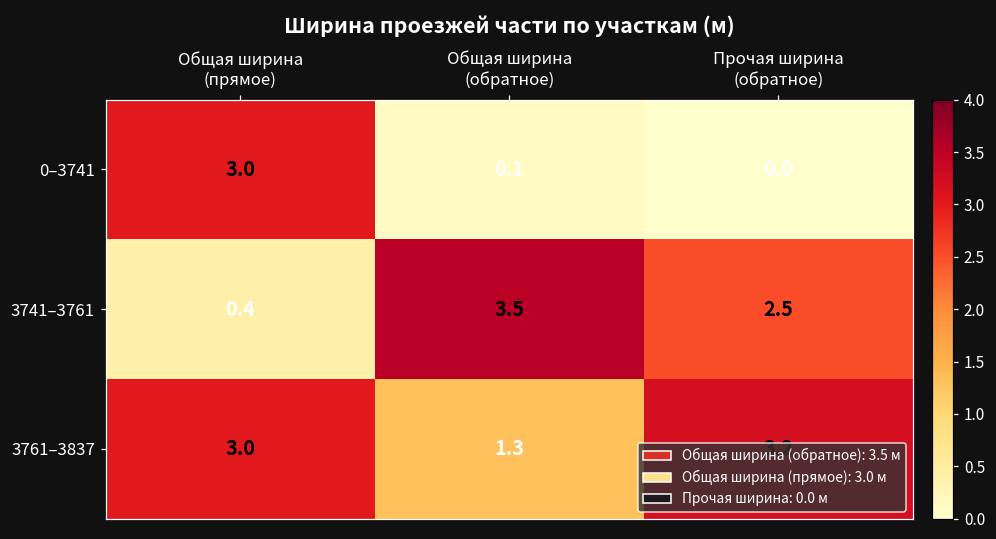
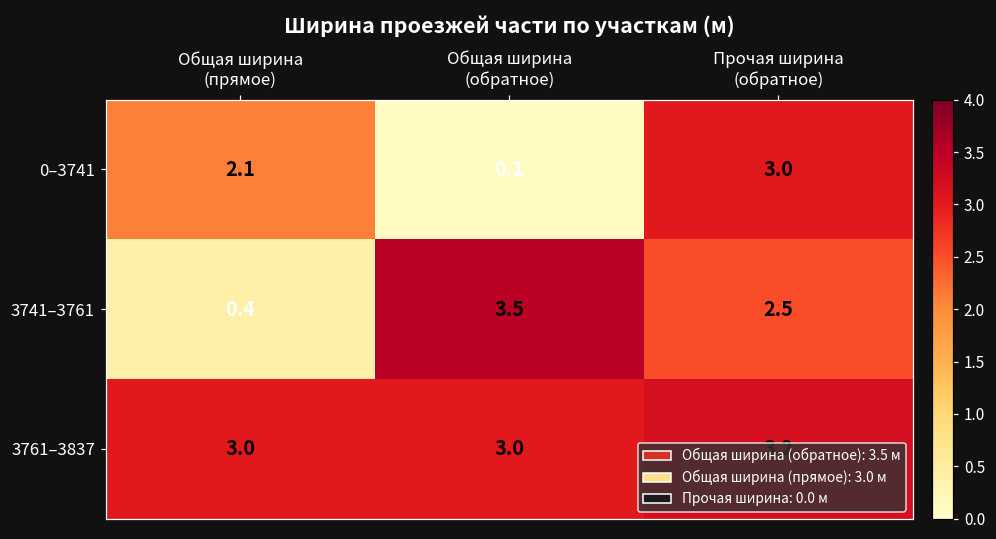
0–3741, Общая ширина (прямое): 3.0 -> 2.1
0–3741, Прочая ширина (обратное): 0.0 -> 3.0
3761–3837, Общая ширина (обратное): 1.3 -> 3.0
